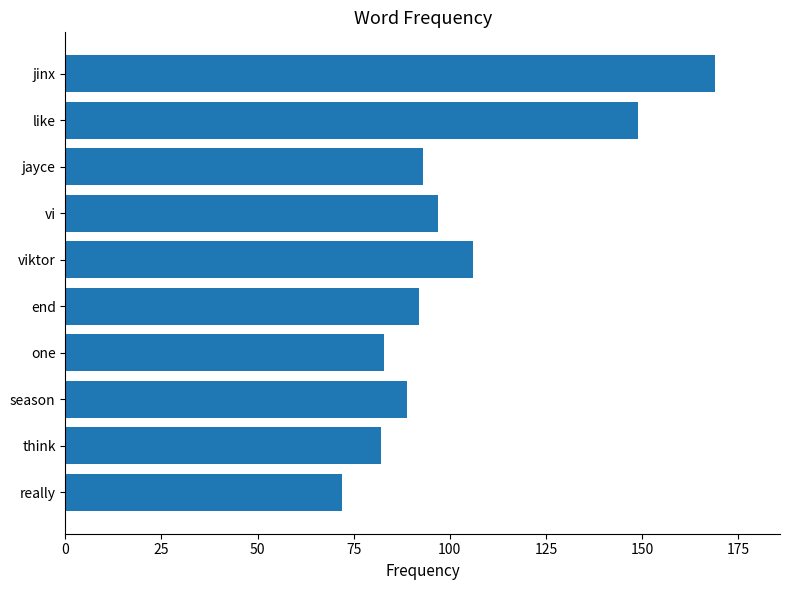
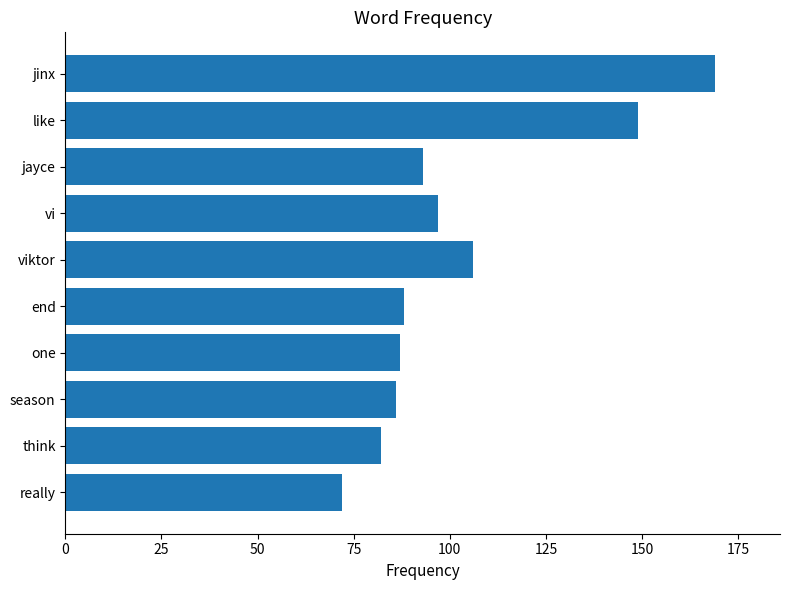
end: 92 -> 88
one: 83 -> 87
season: 89 -> 86
